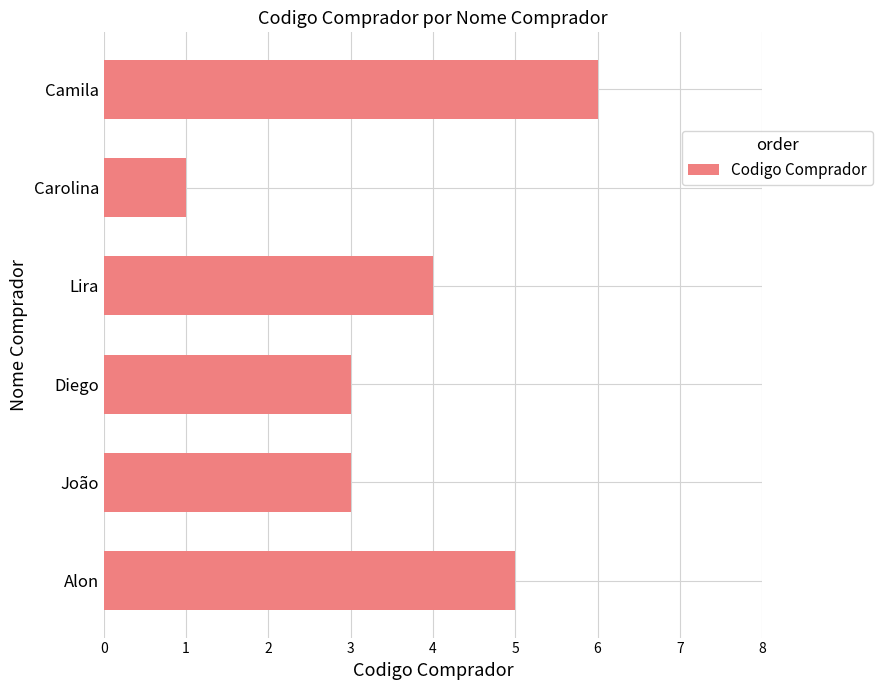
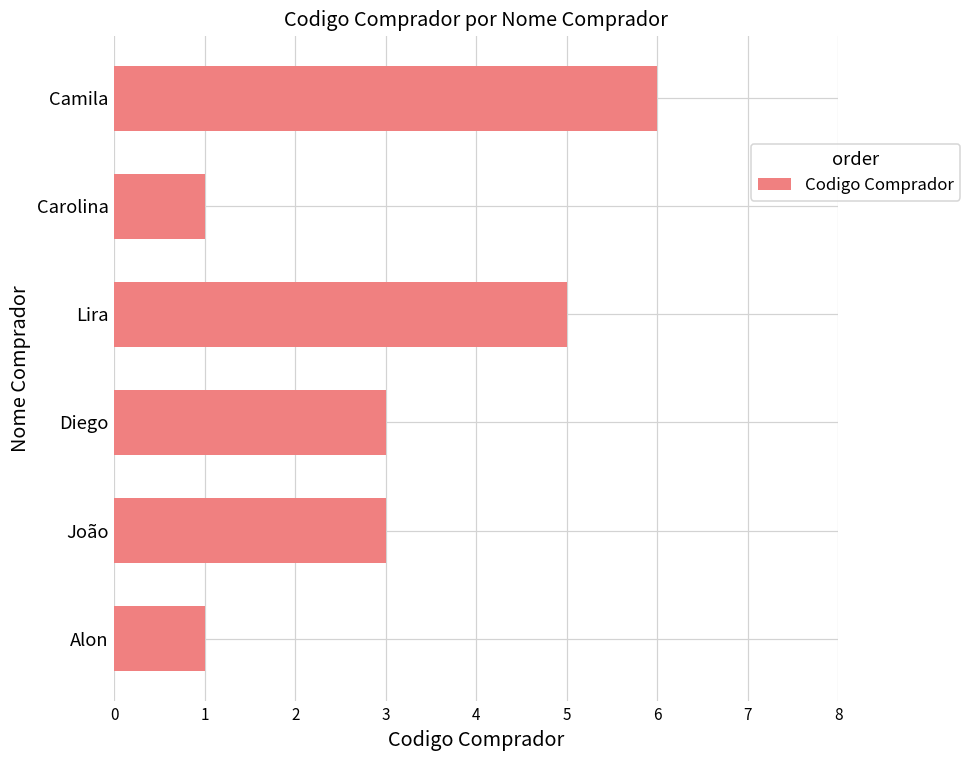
Lira: 4 -> 5
Alon: 5 -> 1
